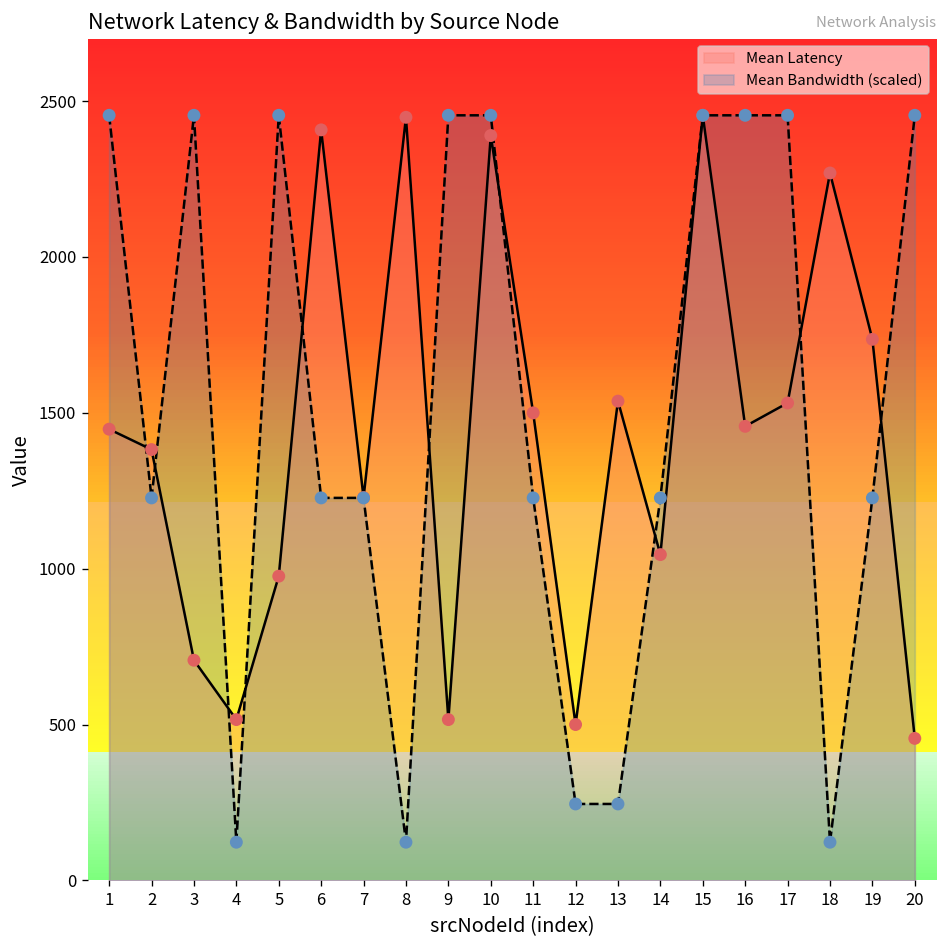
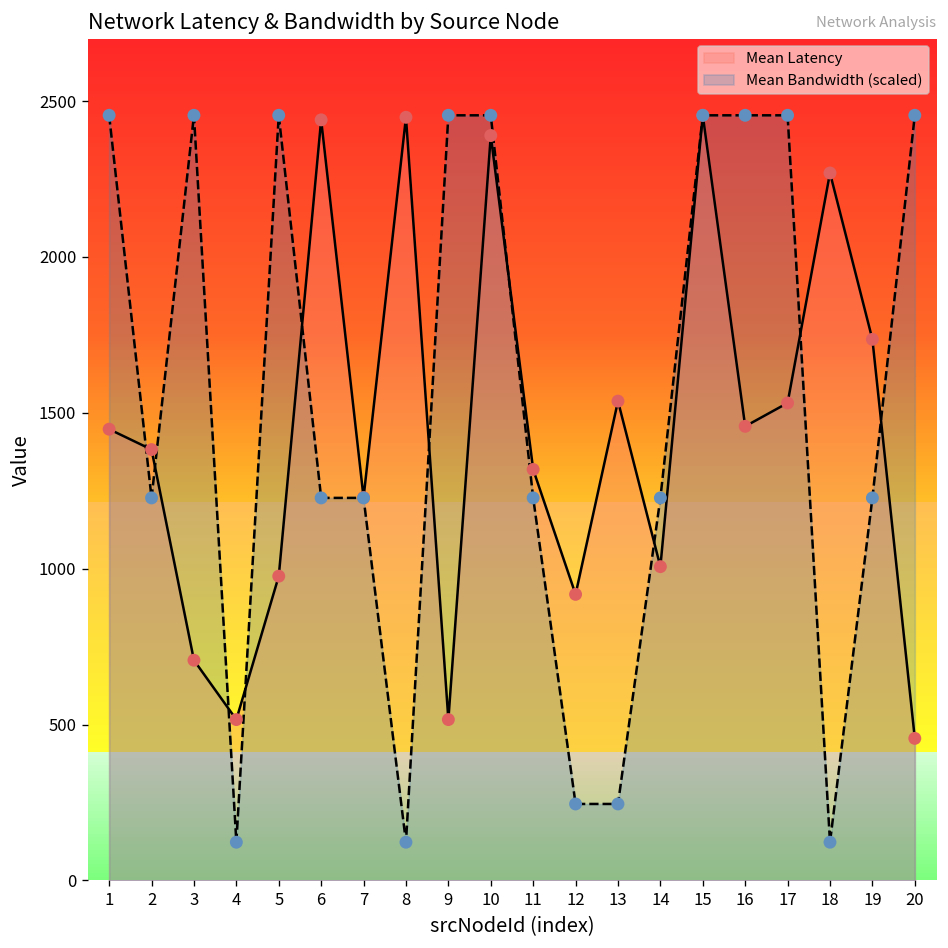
Mean Latency, 6: 2410 -> 2440
Mean Latency, 11: 1500 -> 1320
Mean Latency, 12: 500 -> 920
Mean Latency, 14: 1050 -> 1010
